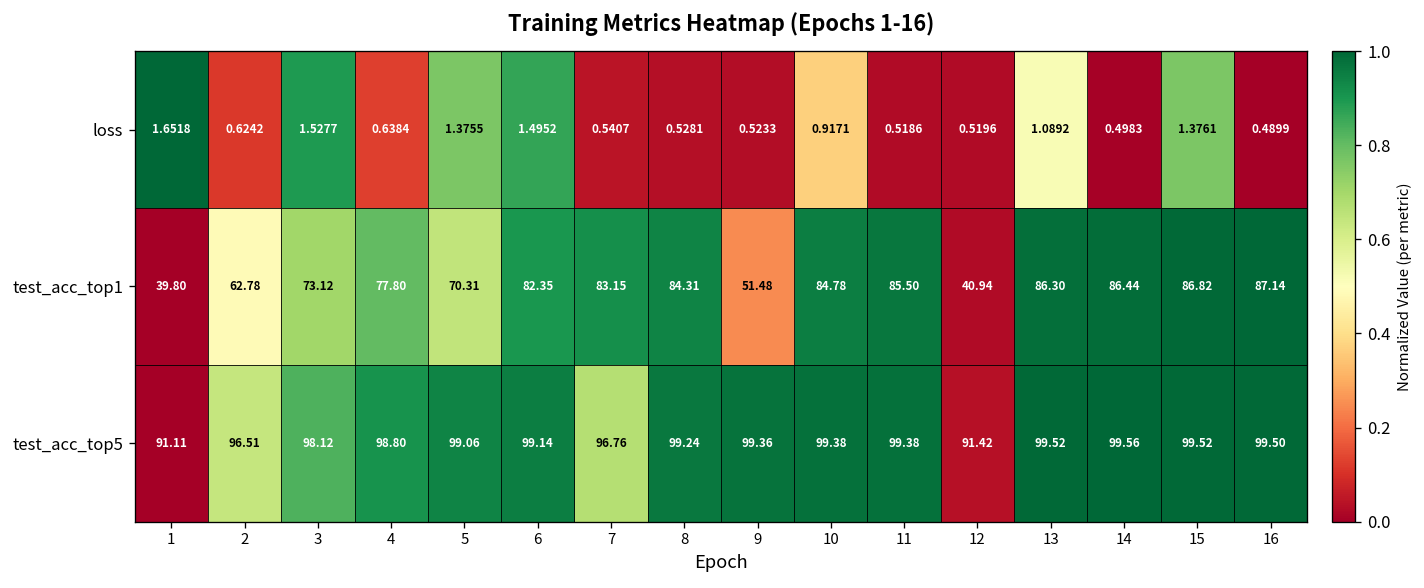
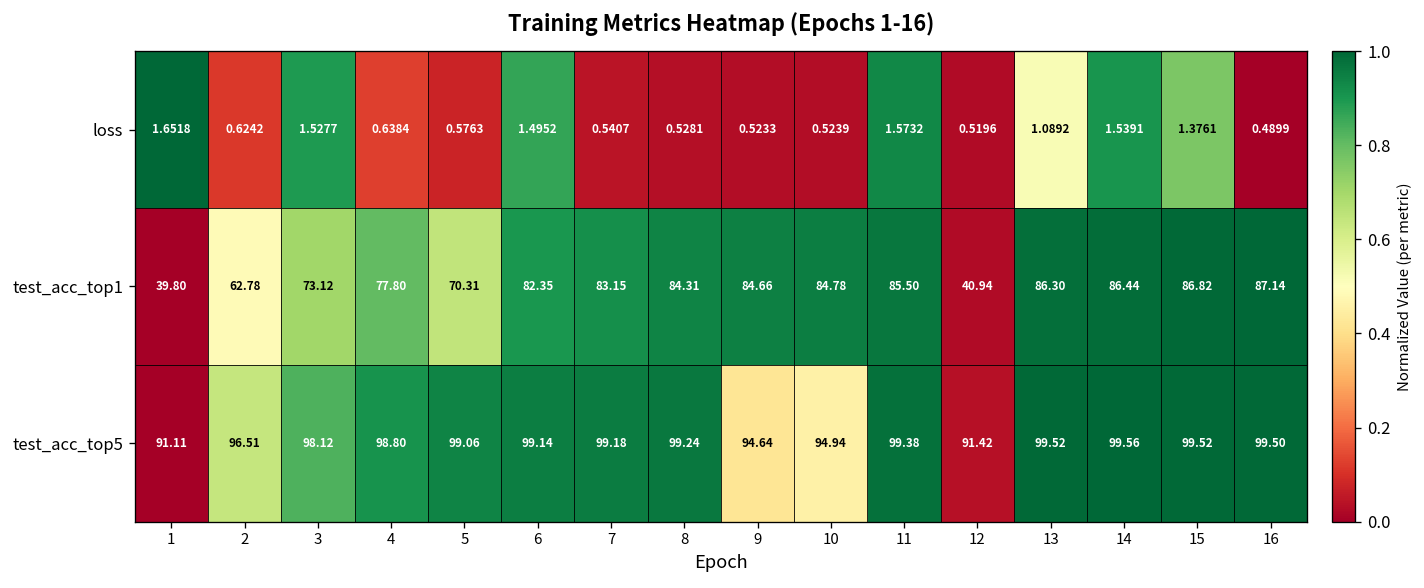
loss, 5: 1.3755 -> 0.5763
loss, 10: 0.9171 -> 0.5239
loss, 11: 0.5186 -> 1.5732
loss, 14: 0.4983 -> 1.5391
test_acc_top1, 9: 51.48 -> 84.66
test_acc_top5, 7: 96.76 -> 99.18
test_acc_top5, 9: 99.36 -> 94.64
test_acc_top5, 10: 99.38 -> 94.94
